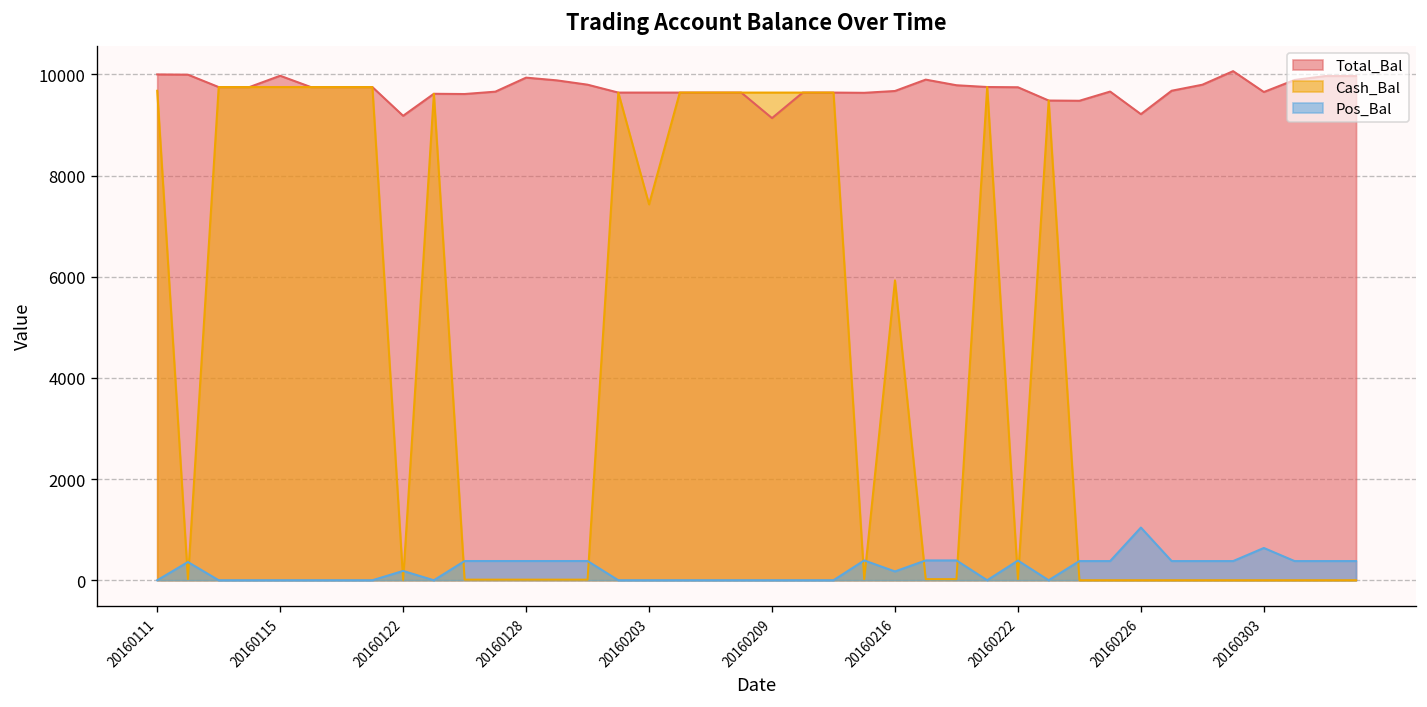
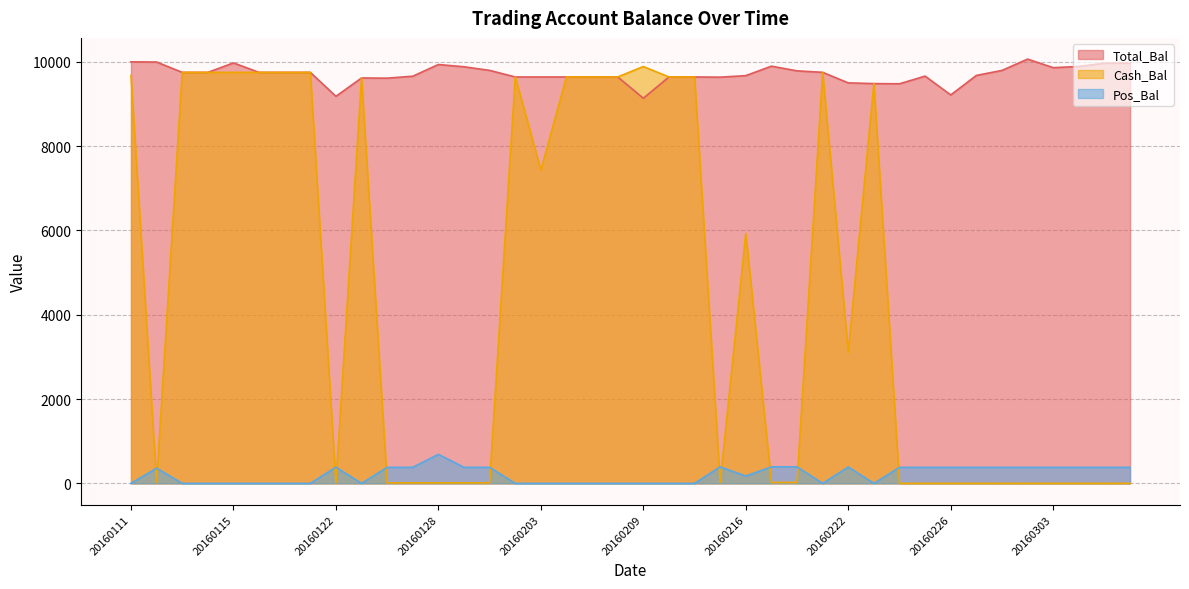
Pos_Bal, 20160122: 200 -> 400
Pos_Bal, 20160128: 400 -> 700
Cash_Bal, 20160209: 9600 -> 9900
Total_Bal, 20160222: 9700 -> 9500
Cash_Bal, 20160222: 0 -> 3100
Pos_Bal, 20160226: 1000 -> 400
Total_Bal, 20160303: 9700 -> 9900
Pos_Bal, 20160303: 600 -> 400
